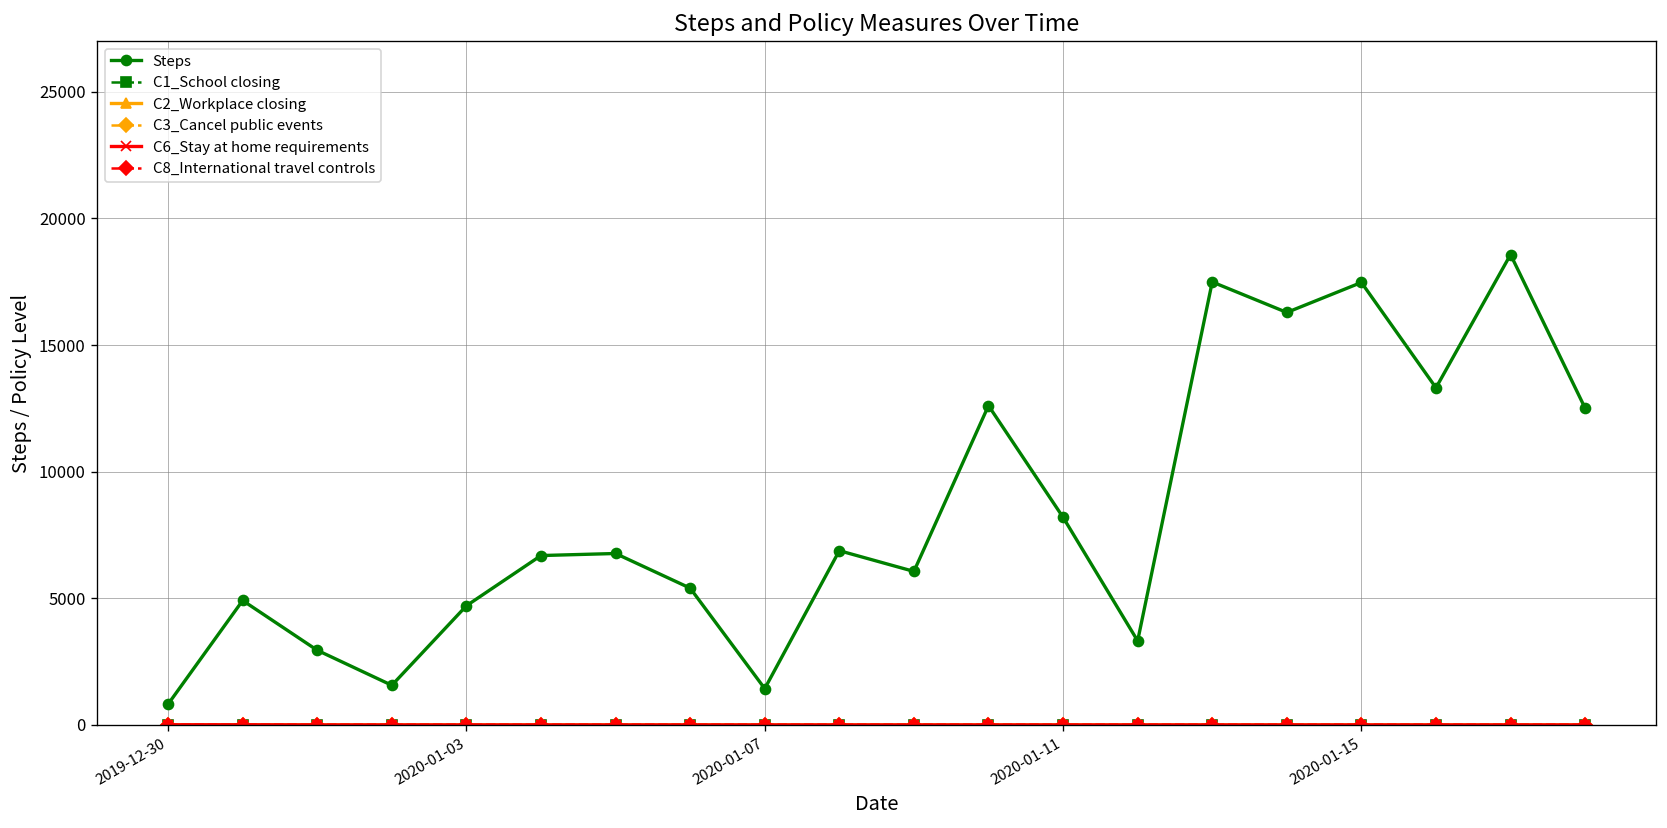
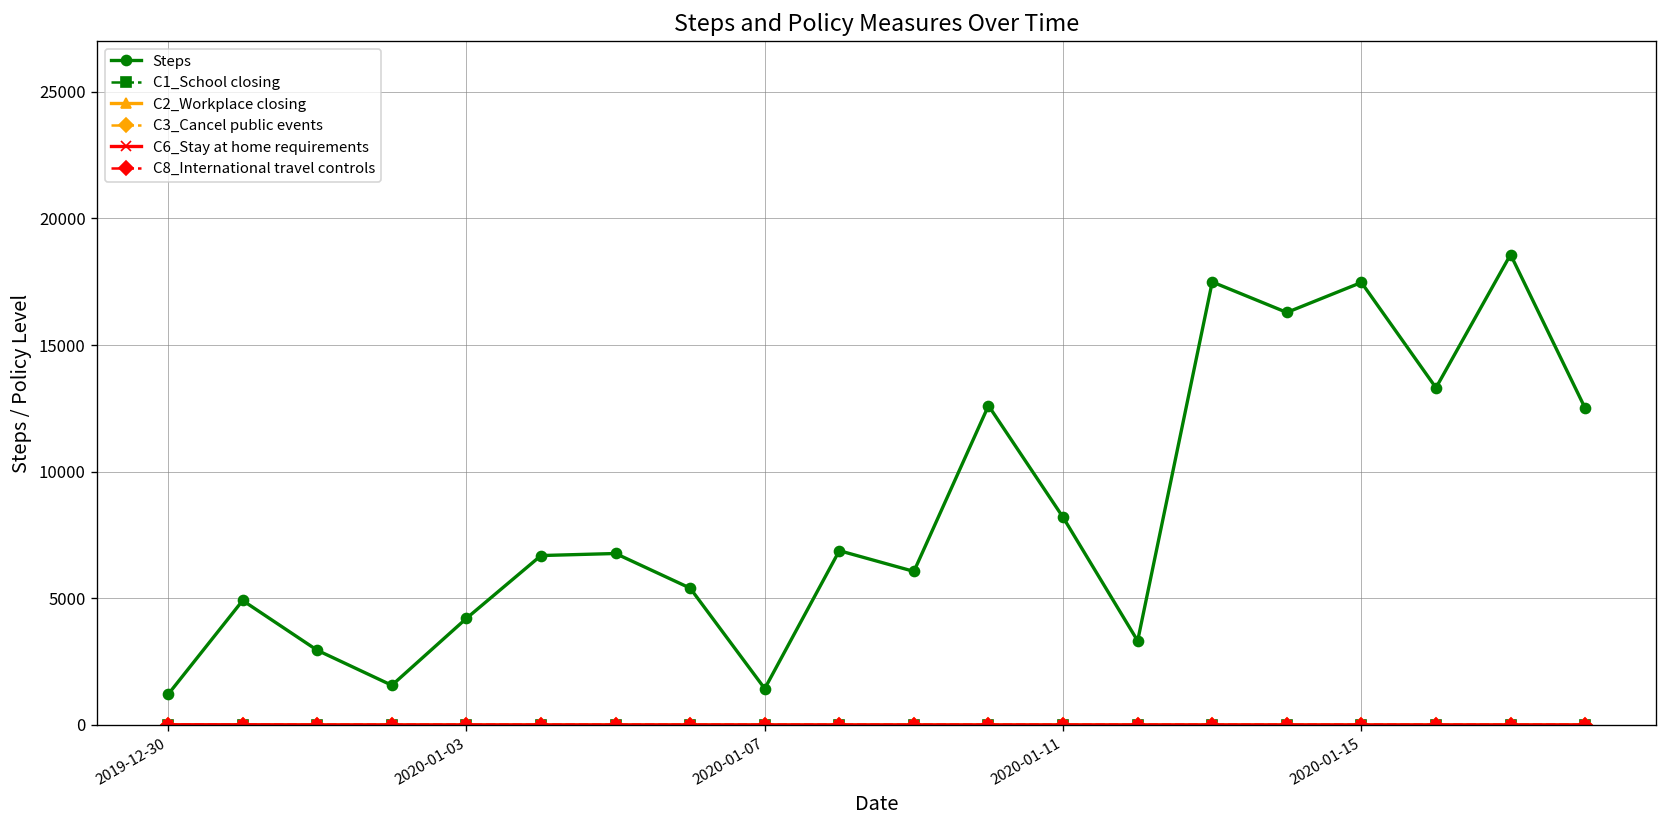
Steps, 2019-12-30: 800 -> 1200
Steps, 2020-01-03: 4700 -> 4200
